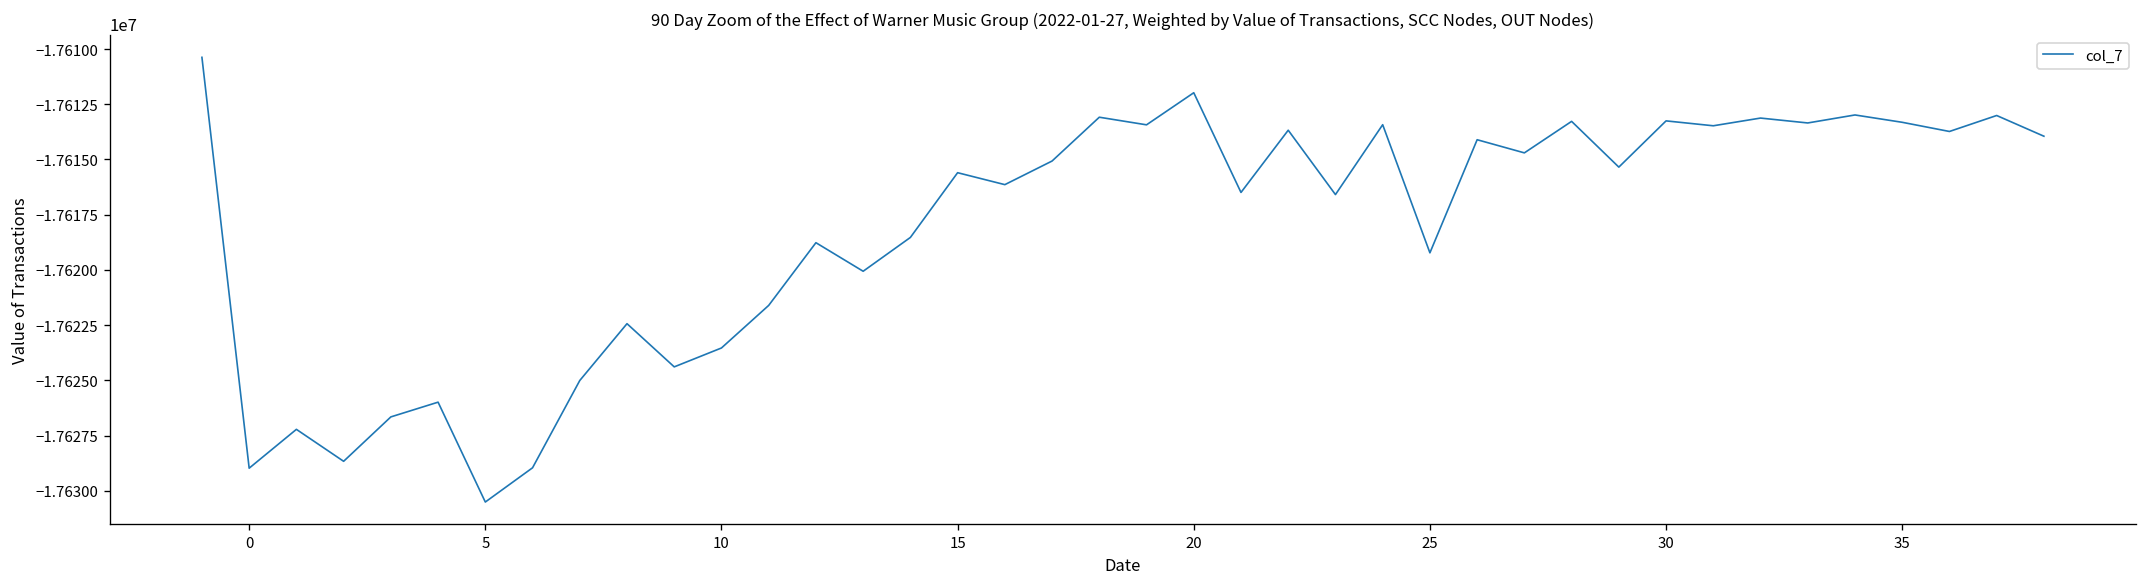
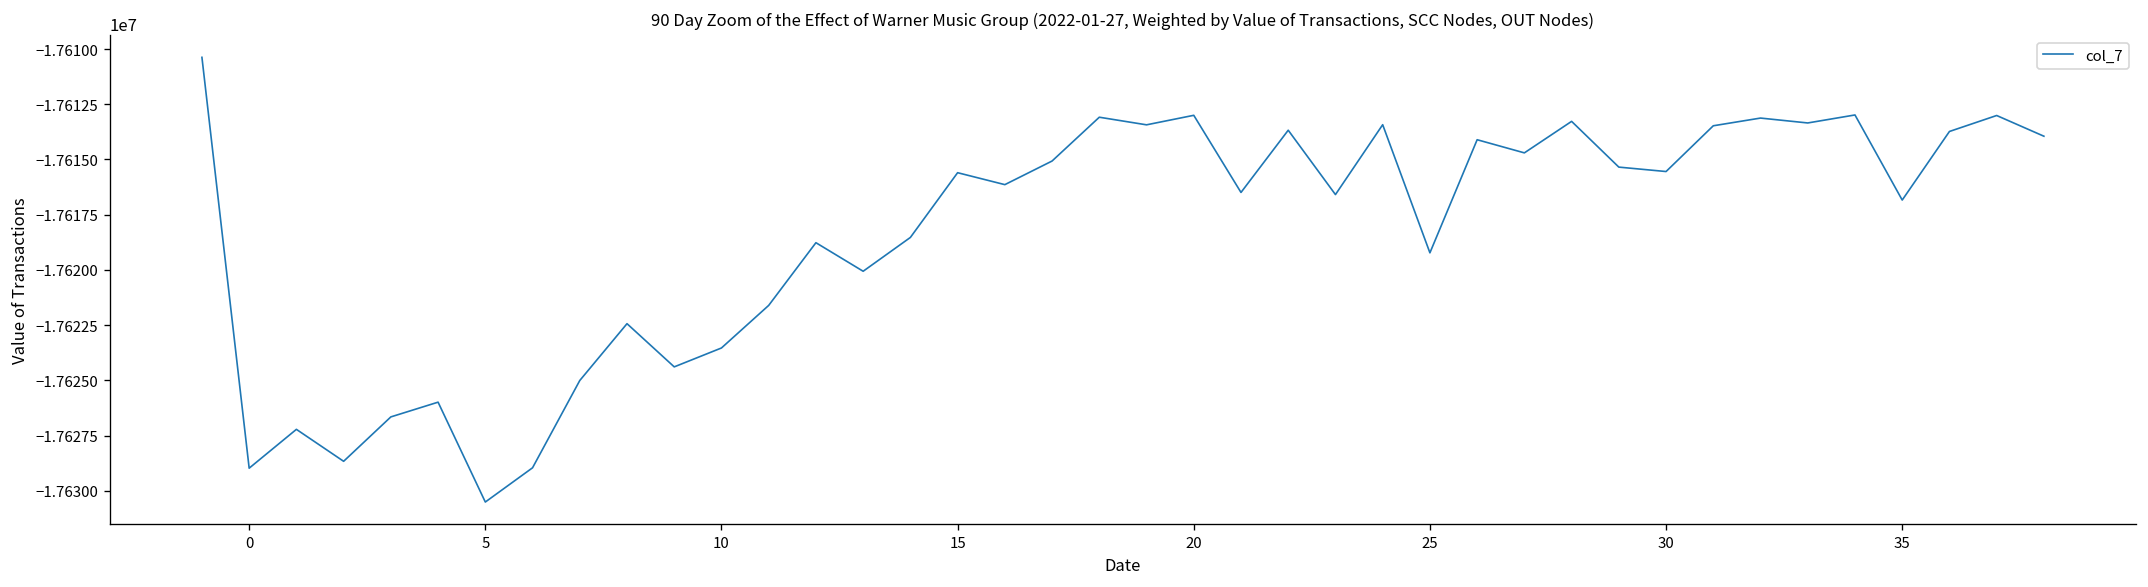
20: -17612000 -> -17613000
30: -17613300 -> -17615500
35: -17613300 -> -17616800
